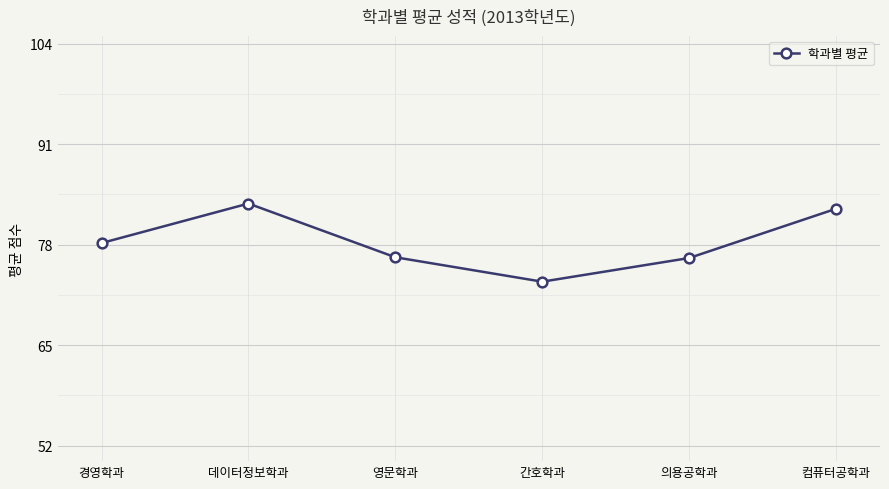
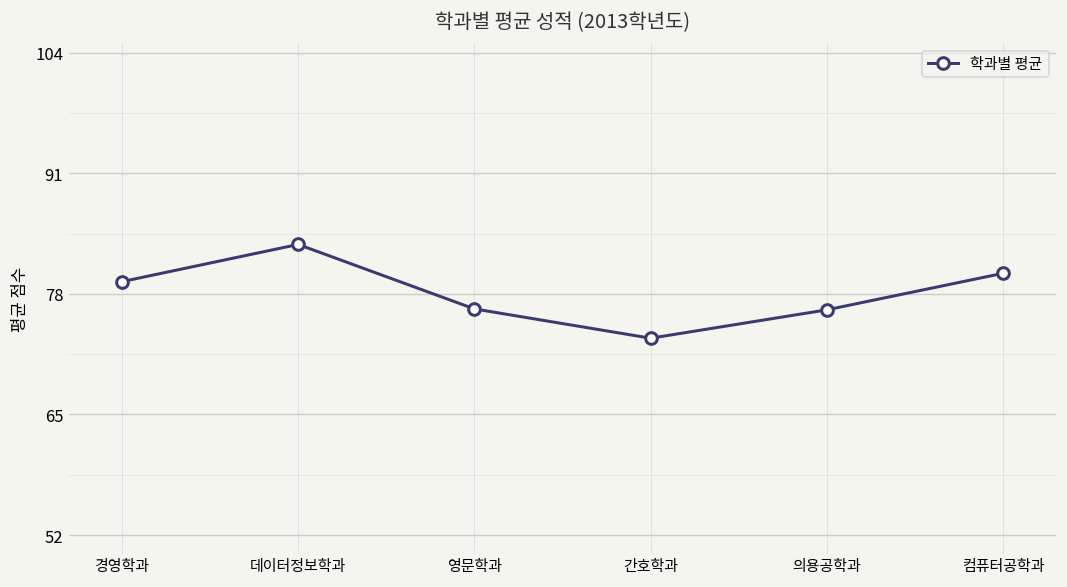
경영학과: 78 -> 79
컴퓨터공학과: 83 -> 80
